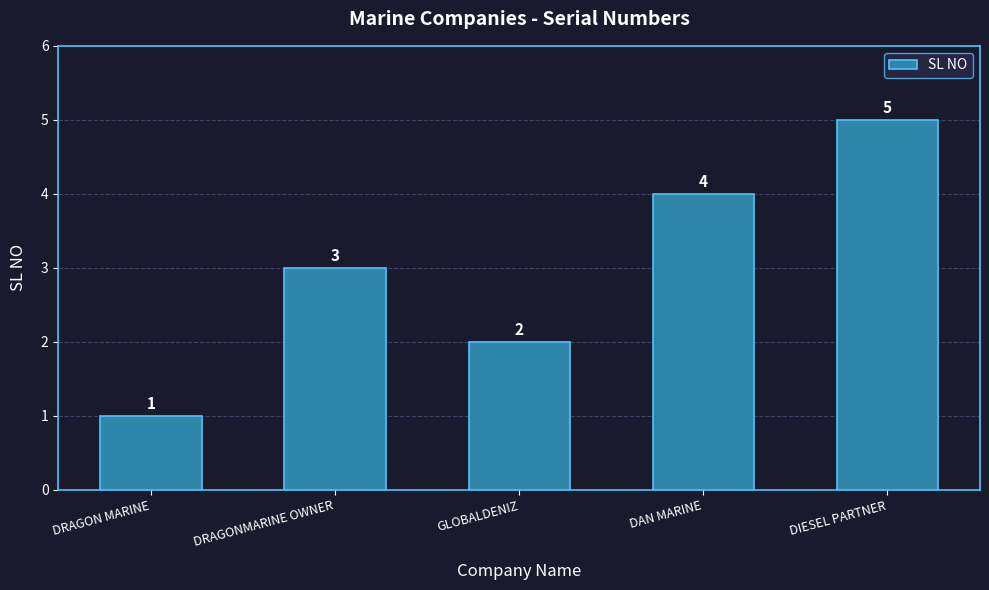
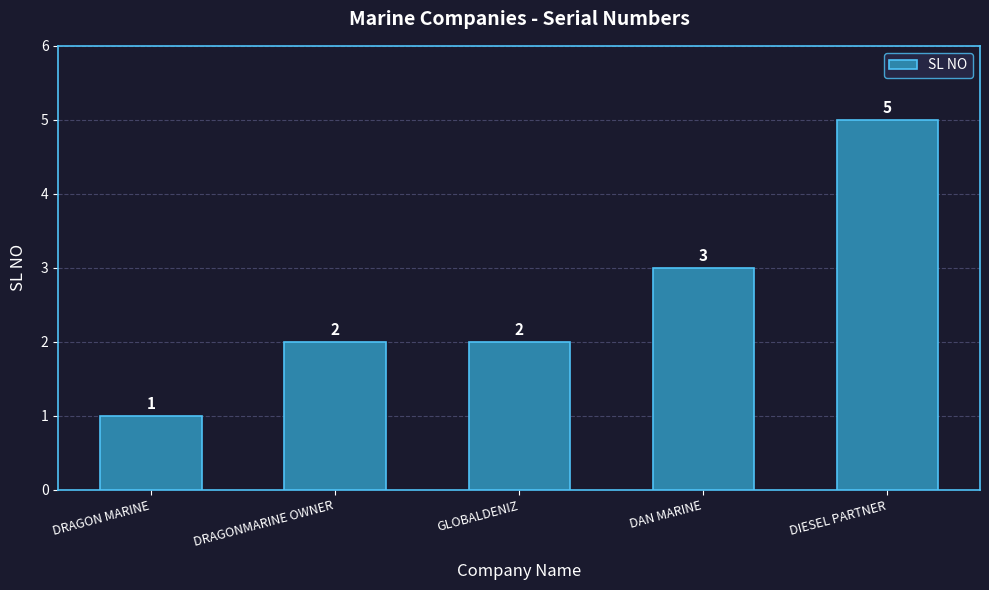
DRAGONMARINE OWNER: 3 -> 2
DAN MARINE: 4 -> 3
